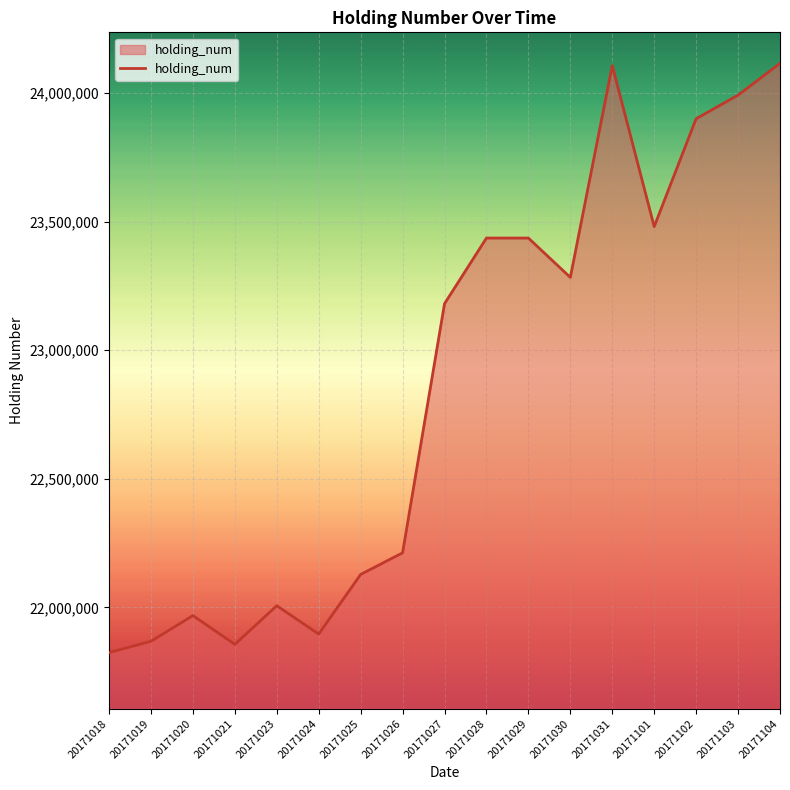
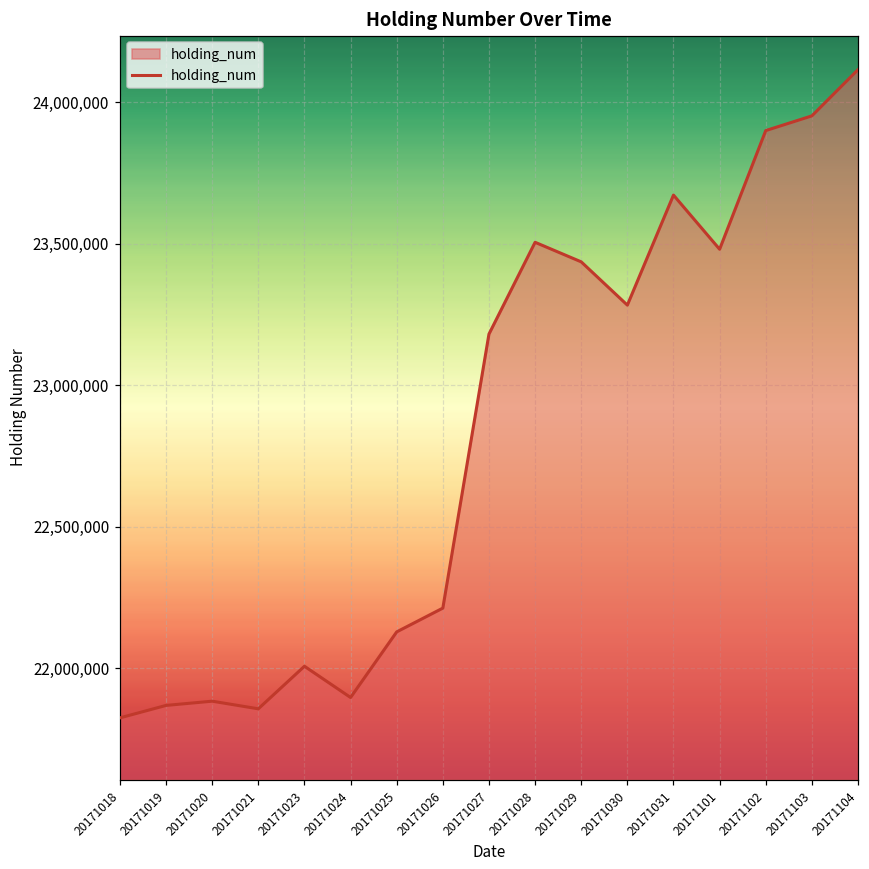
20171020: 21,970,000 -> 21,880,000
20171028: 23,440,000 -> 23,510,000
20171031: 24,110,000 -> 23,670,000
20171103: 23,990,000 -> 23,950,000
